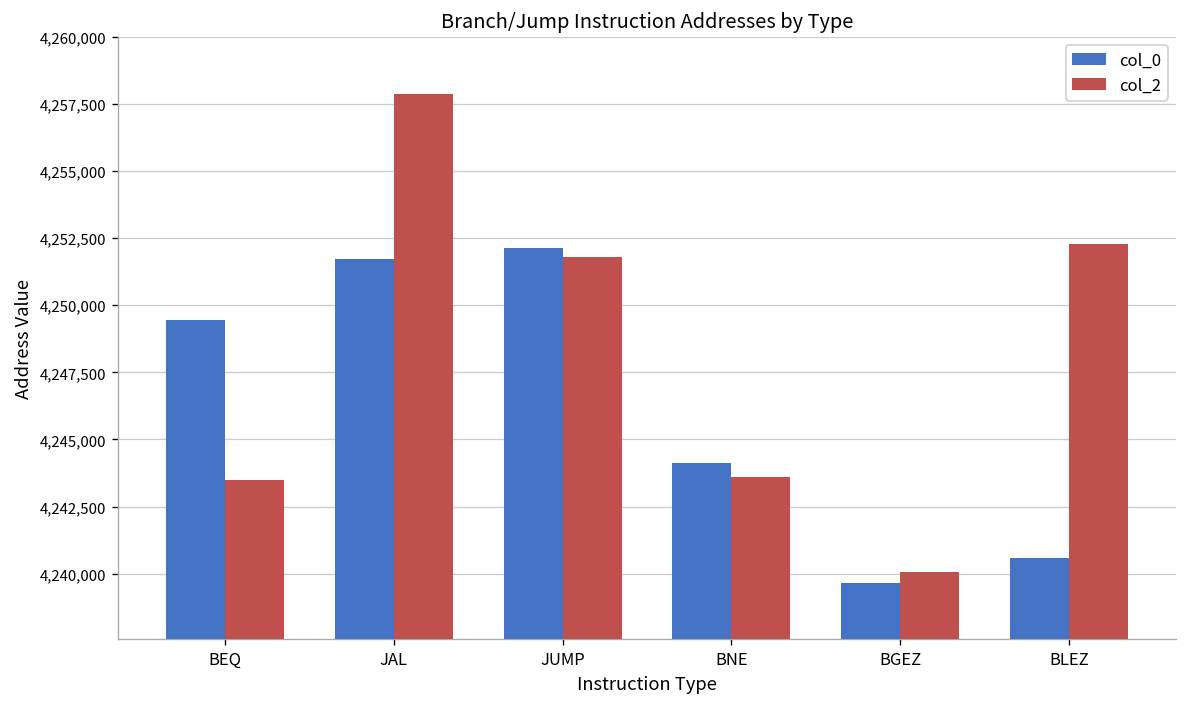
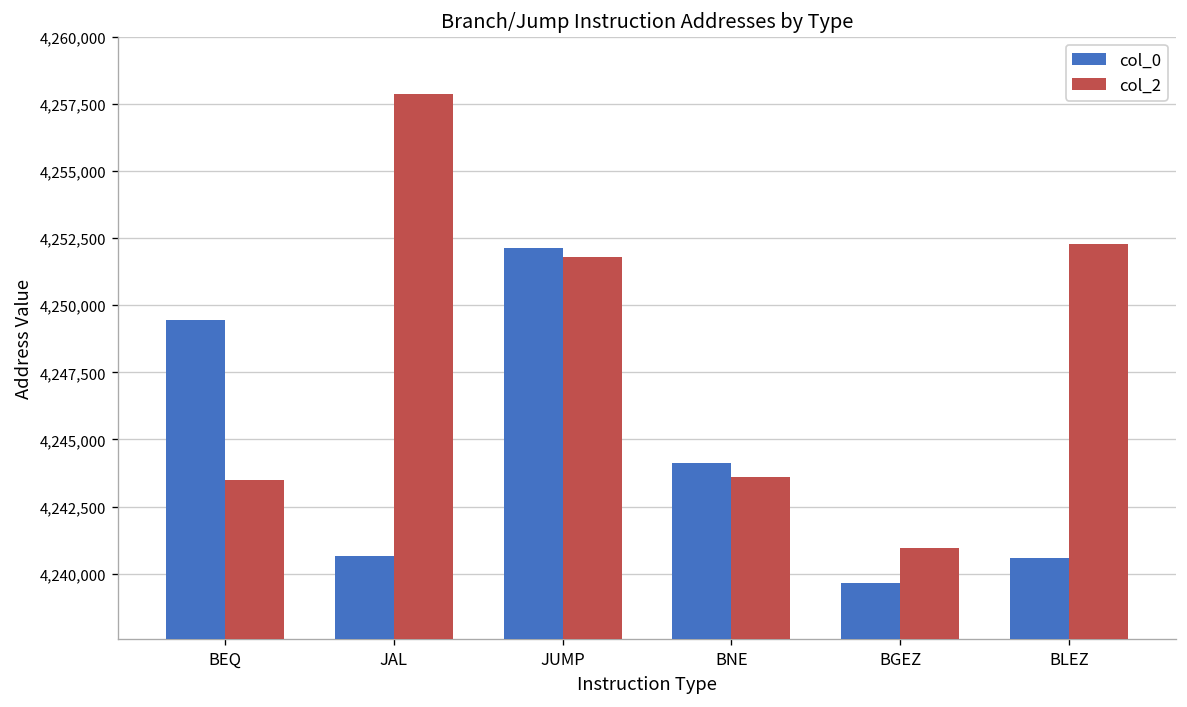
col_0, JAL: 4,251,700 -> 4,240,700
col_2, BGEZ: 4,240,100 -> 4,241,000
